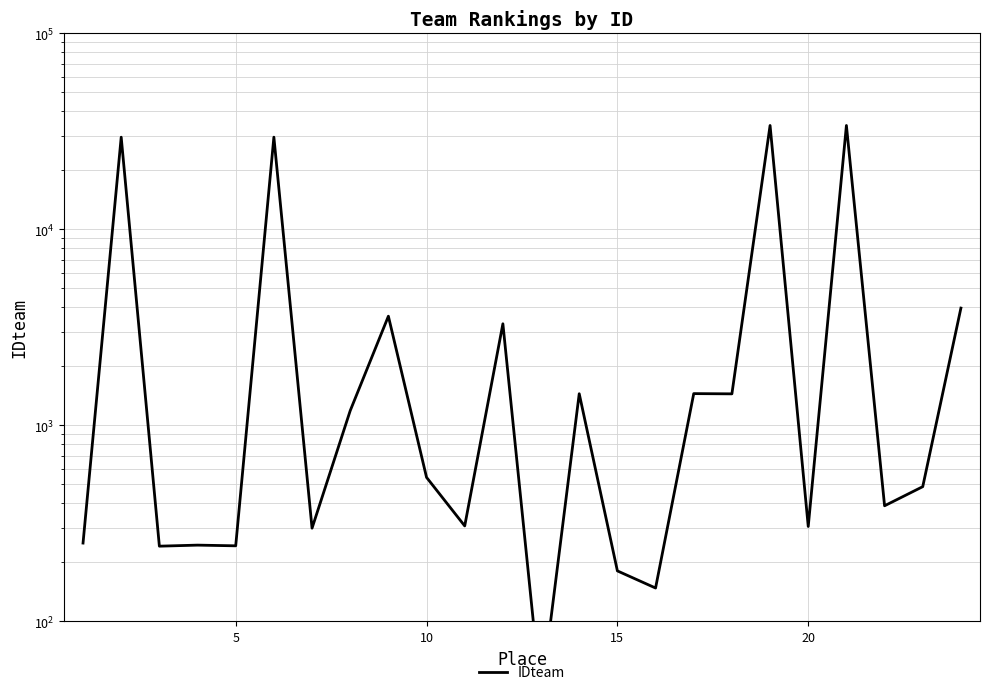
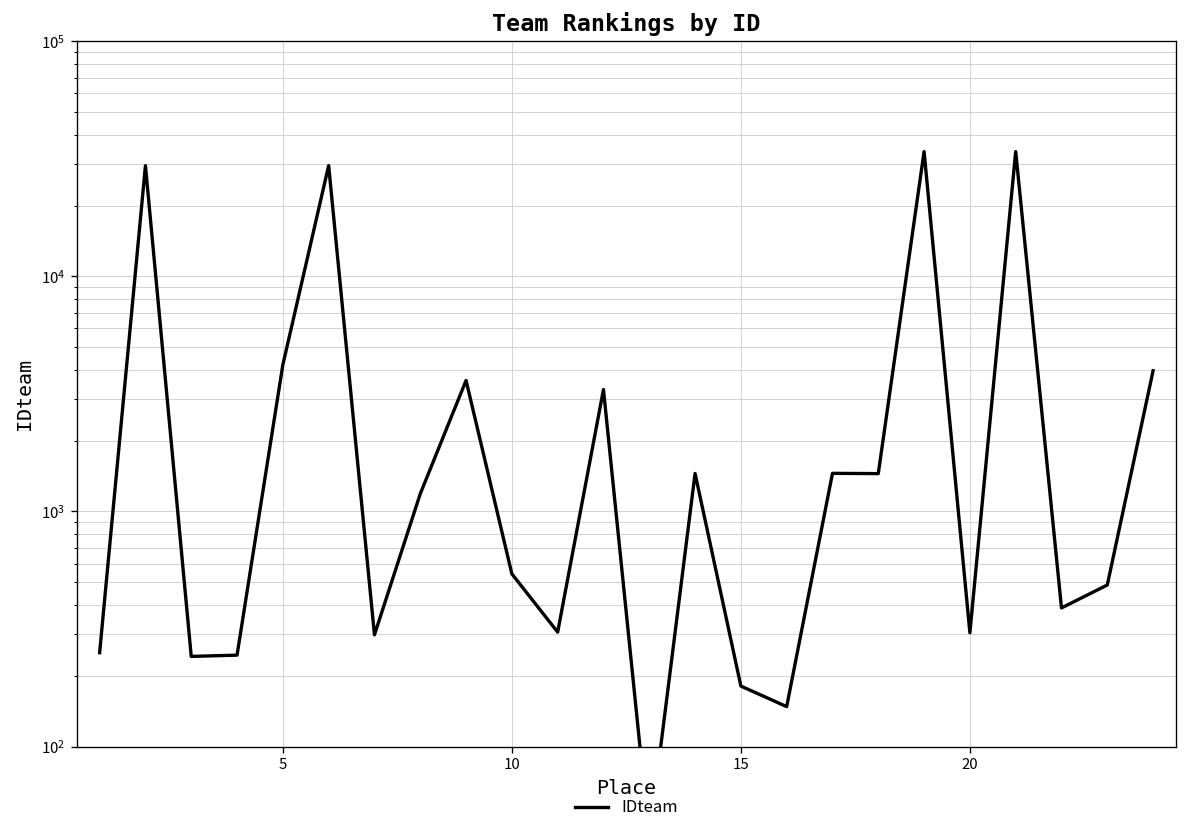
5: 240 -> 4200
